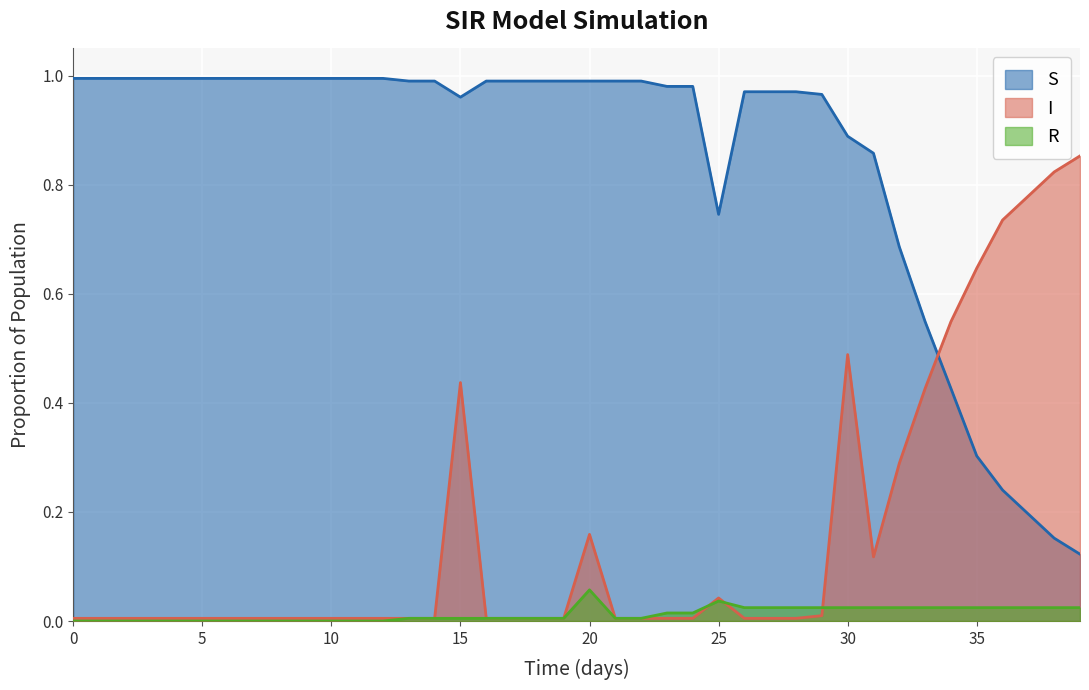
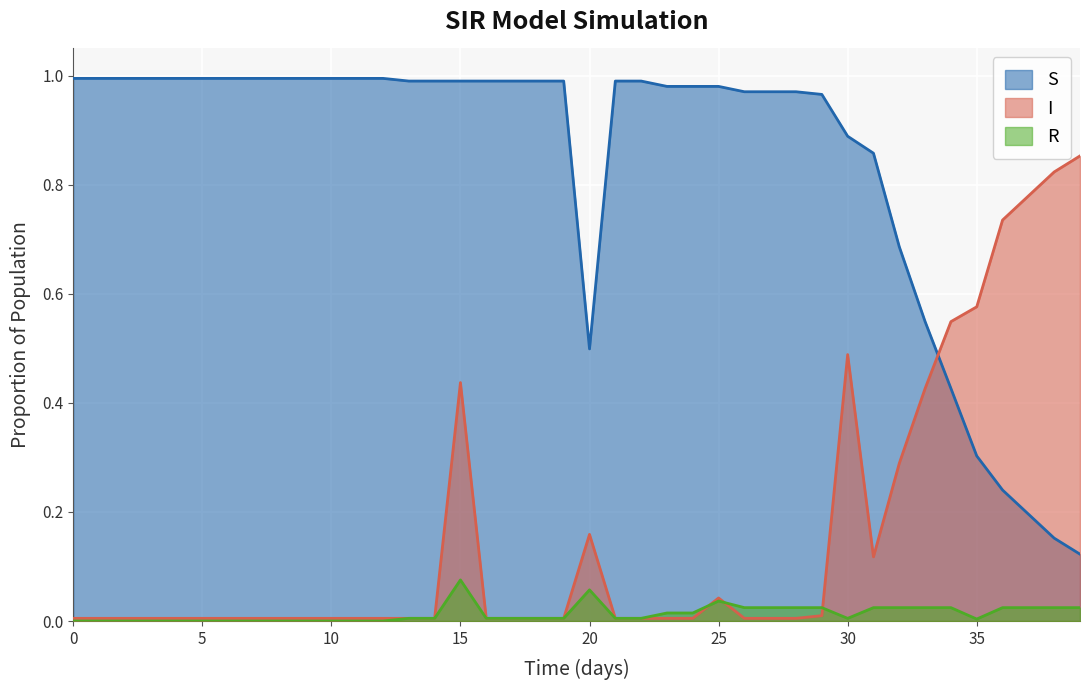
S, 15: 0.96 -> 0.99
R, 15: 0.00 -> 0.08
S, 20: 0.99 -> 0.50
S, 25: 0.75 -> 0.98
R, 30: 0.02 -> 0.00
I, 35: 0.65 -> 0.58
R, 35: 0.02 -> 0.00
